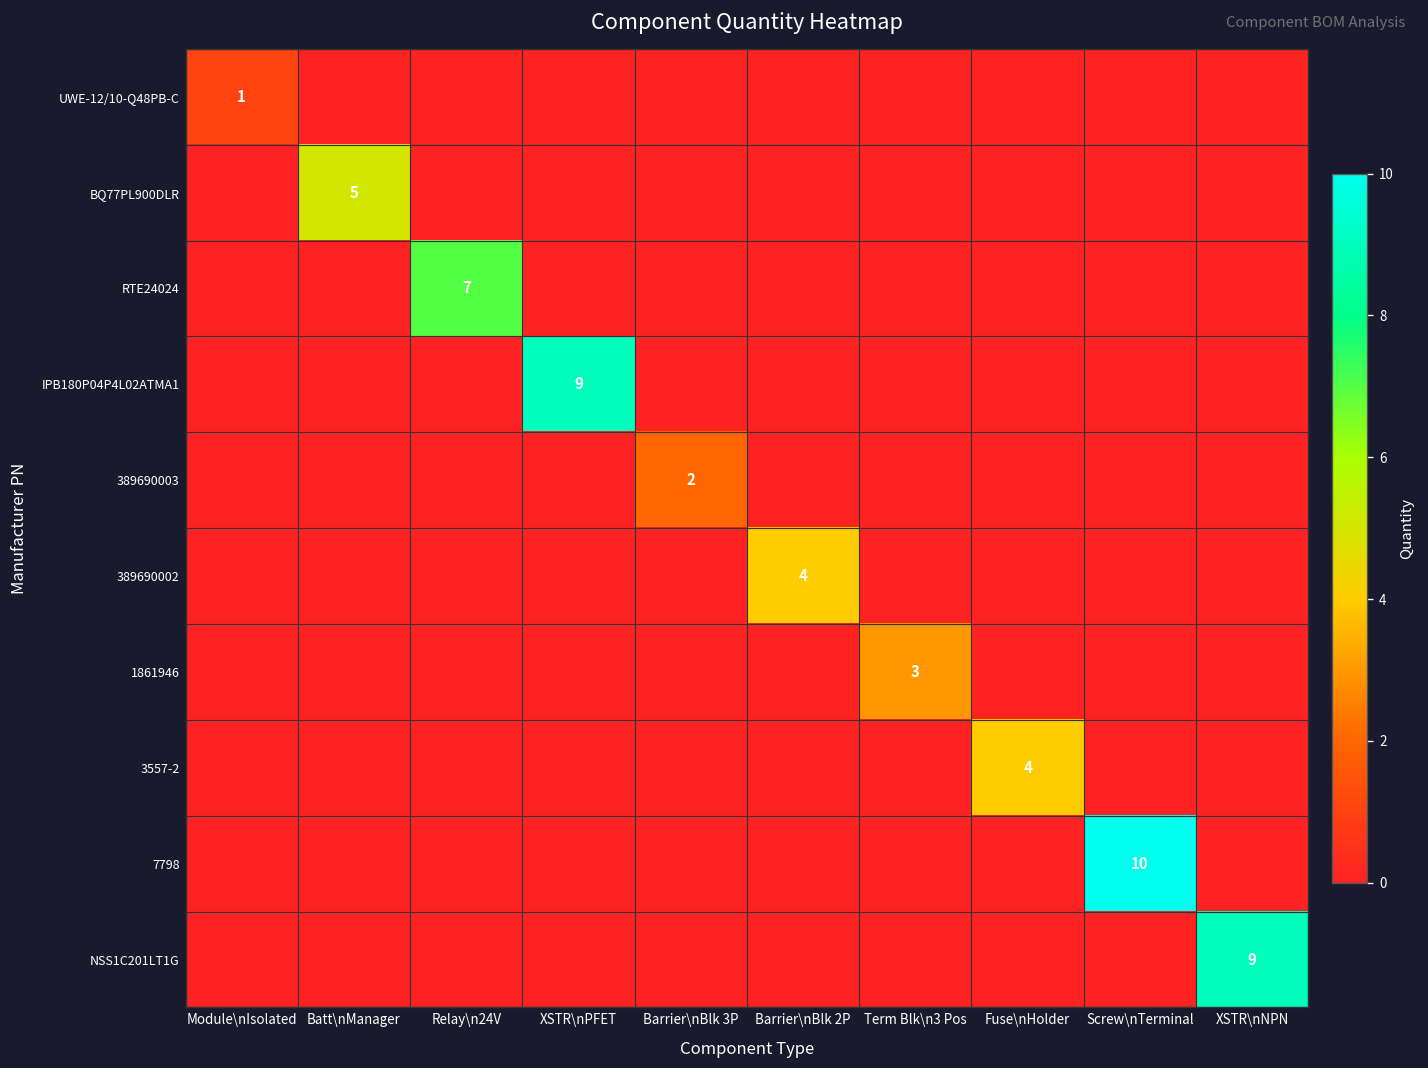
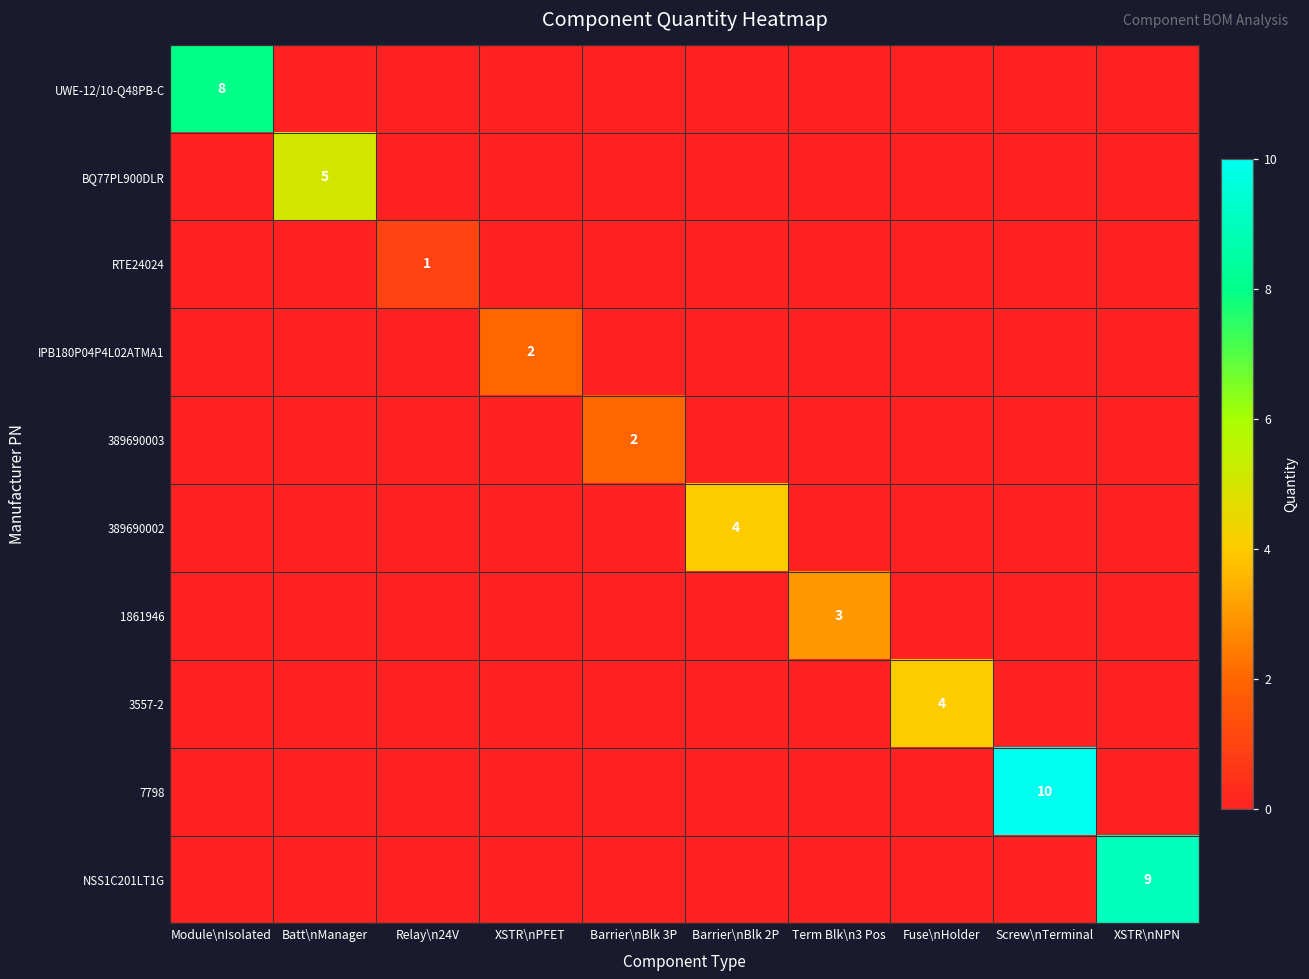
UWE-12/10-Q48PB-C, Module\nIsolated: 1 -> 8
RTE24024, Relay\n24V: 7 -> 1
IPB180P04P4L02ATMA1, XSTR\nPFET: 9 -> 2
